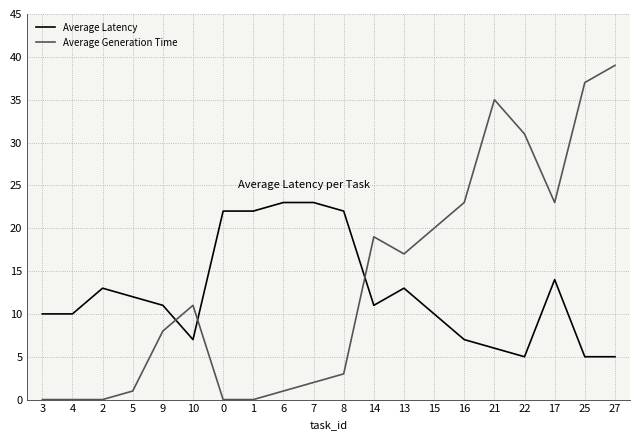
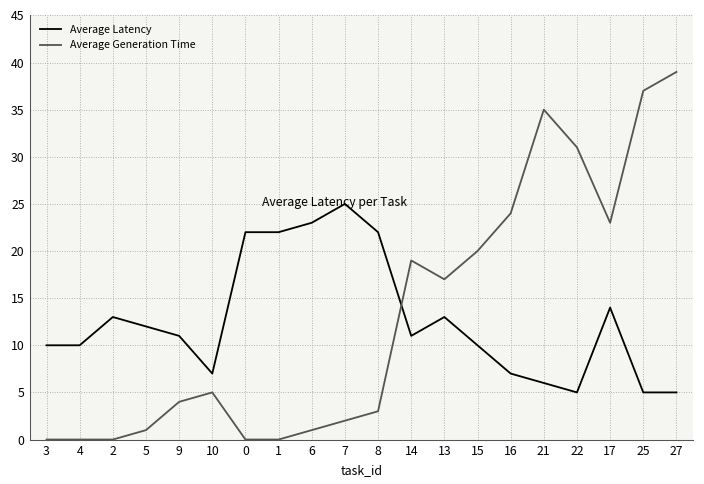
Average Generation Time, 9: 8 -> 4
Average Generation Time, 10: 11 -> 5
Average Latency, 7: 23 -> 25
Average Generation Time, 16: 23 -> 24
